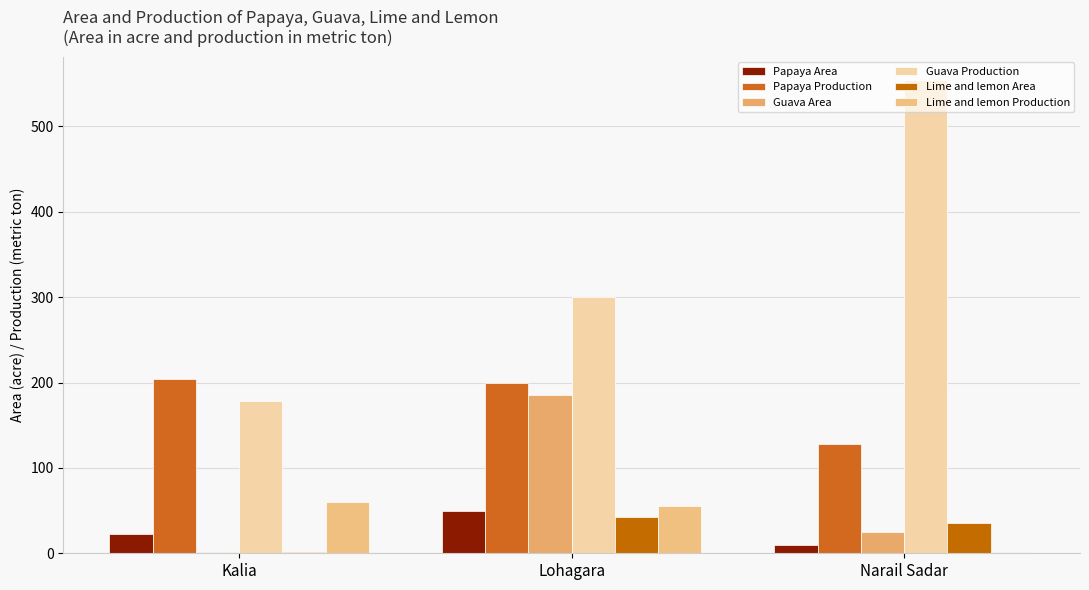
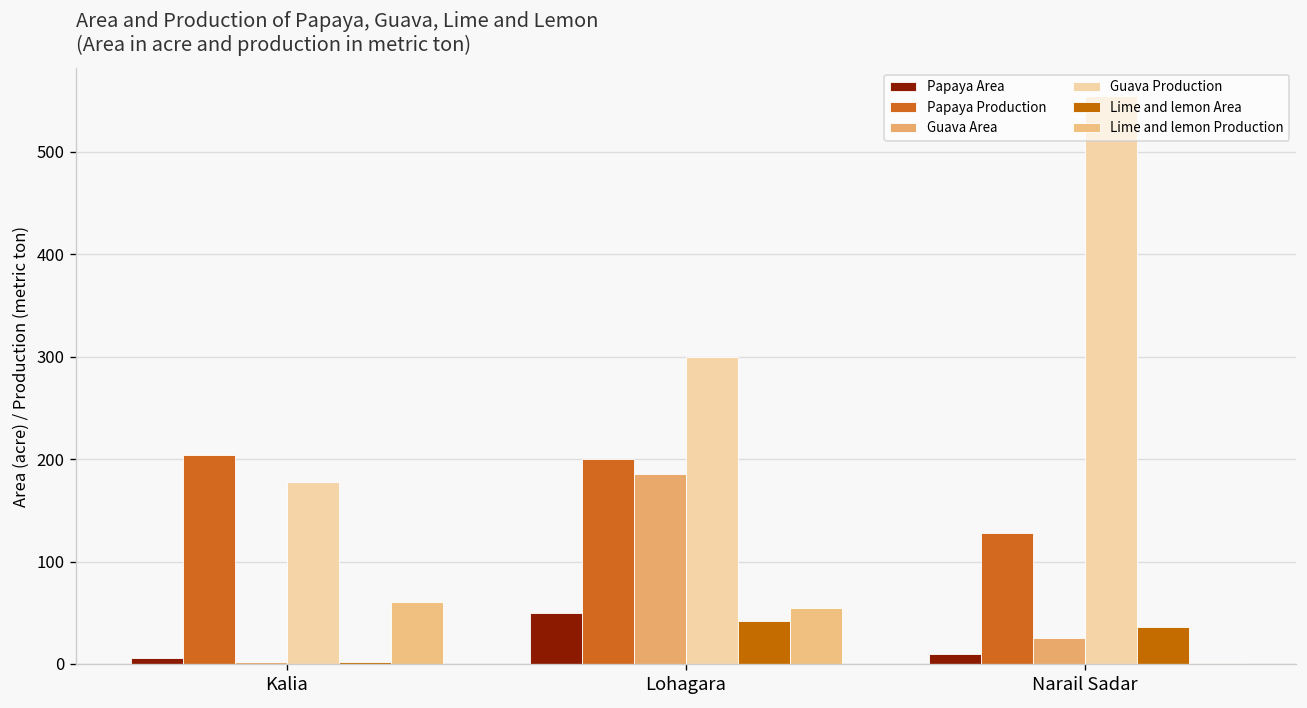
Papaya Area, Kalia: 20 -> 10
